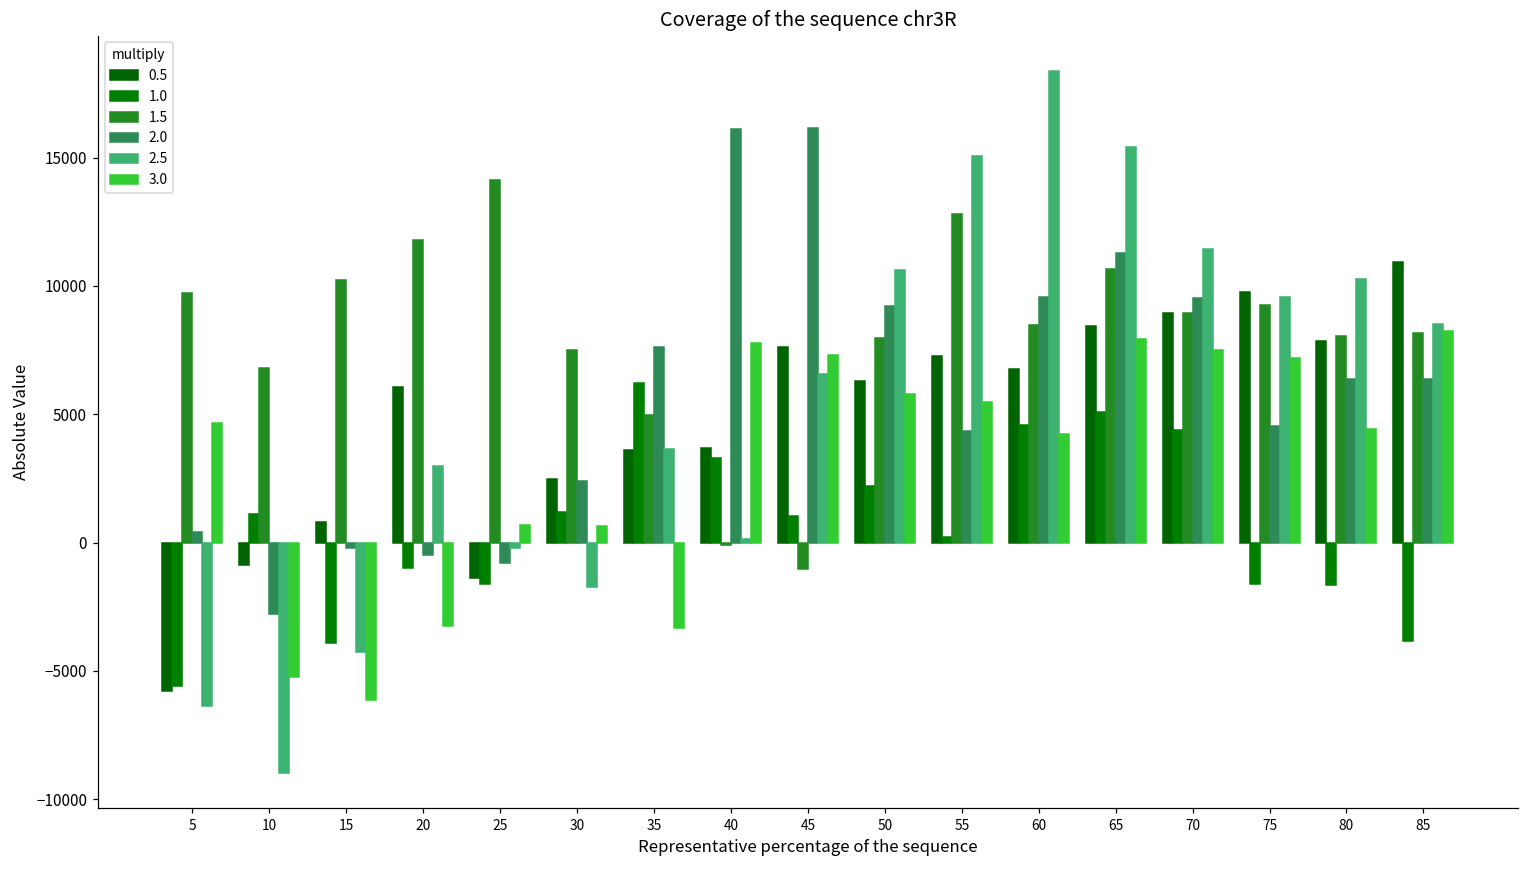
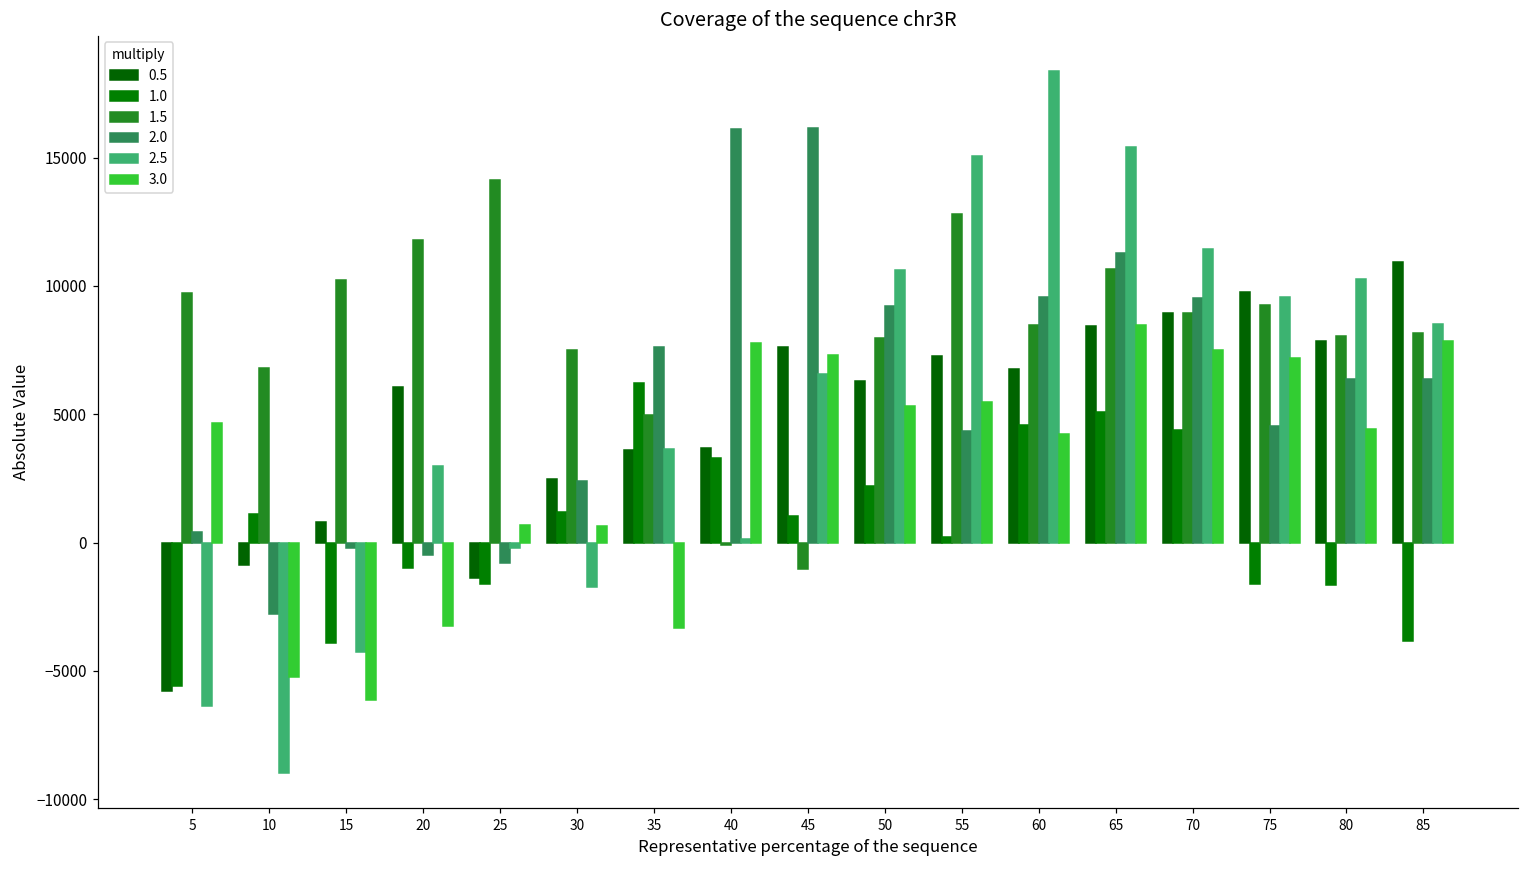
3.0, 50: 5800 -> 5300
3.0, 65: 7900 -> 8500
3.0, 85: 8200 -> 7900
